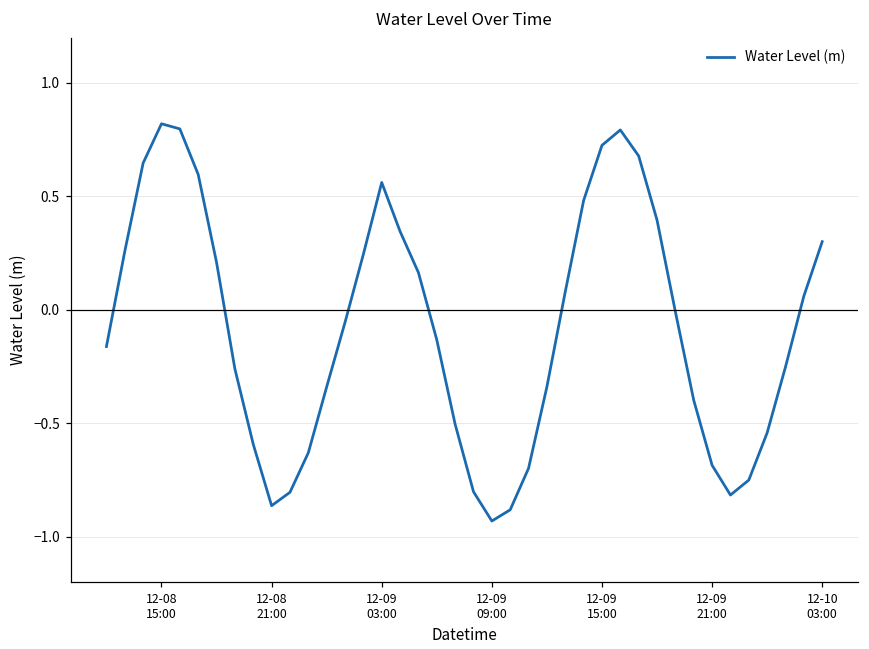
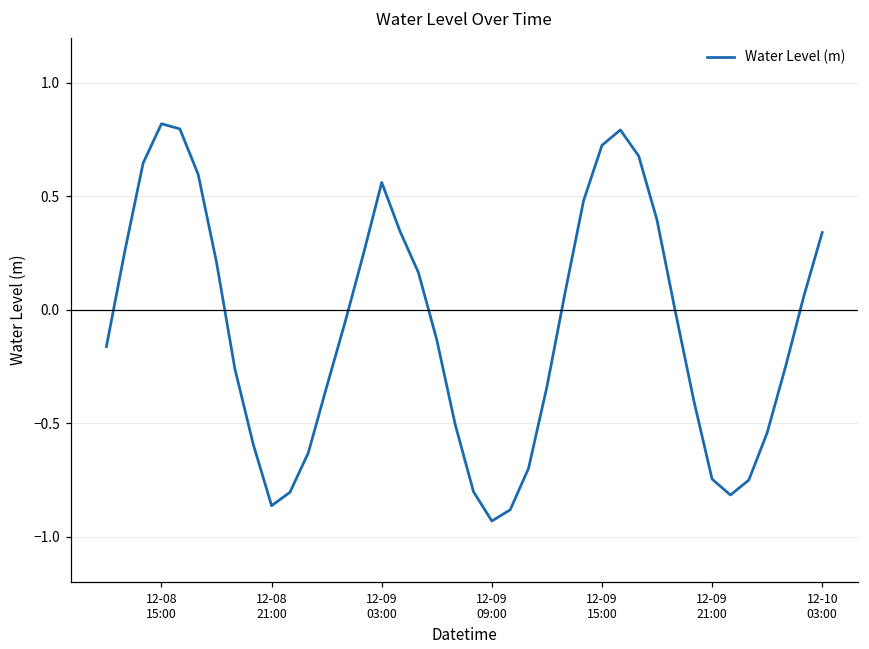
12-09 21:00: -0.69 -> -0.75
12-10 03:00: 0.30 -> 0.34
